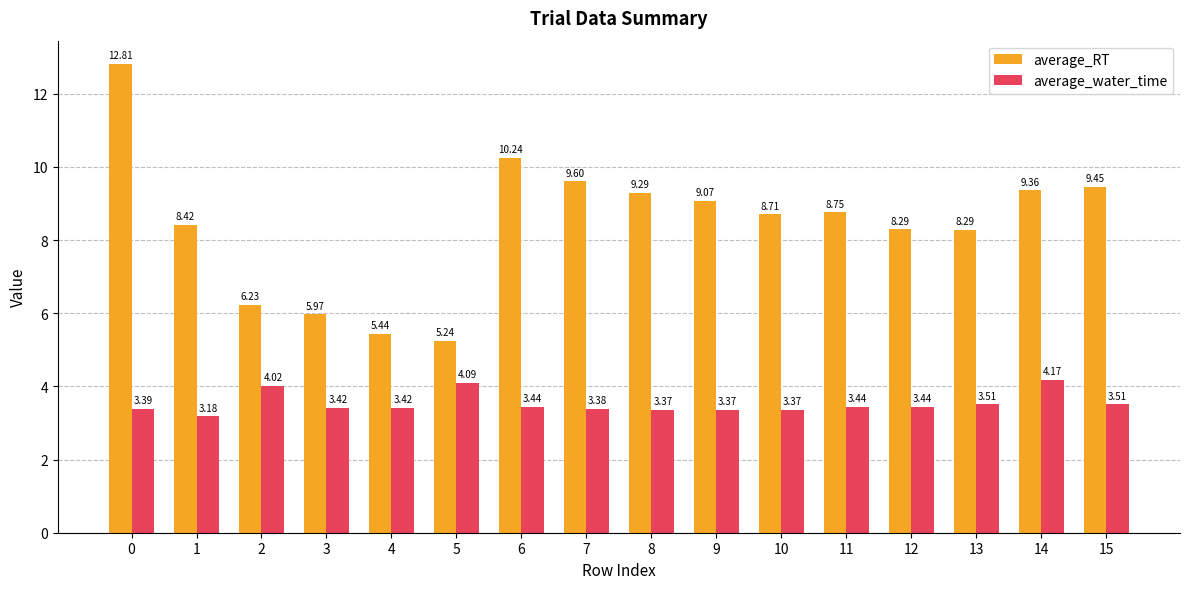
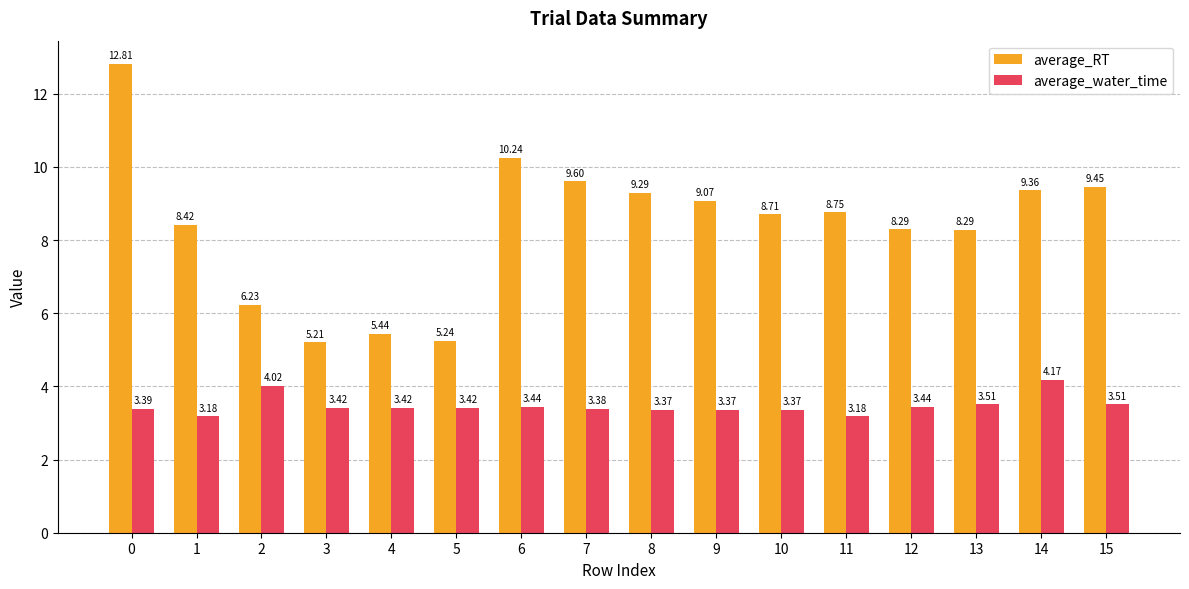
average_RT, 3: 5.97 -> 5.21
average_water_time, 5: 4.09 -> 3.42
average_water_time, 11: 3.44 -> 3.18
